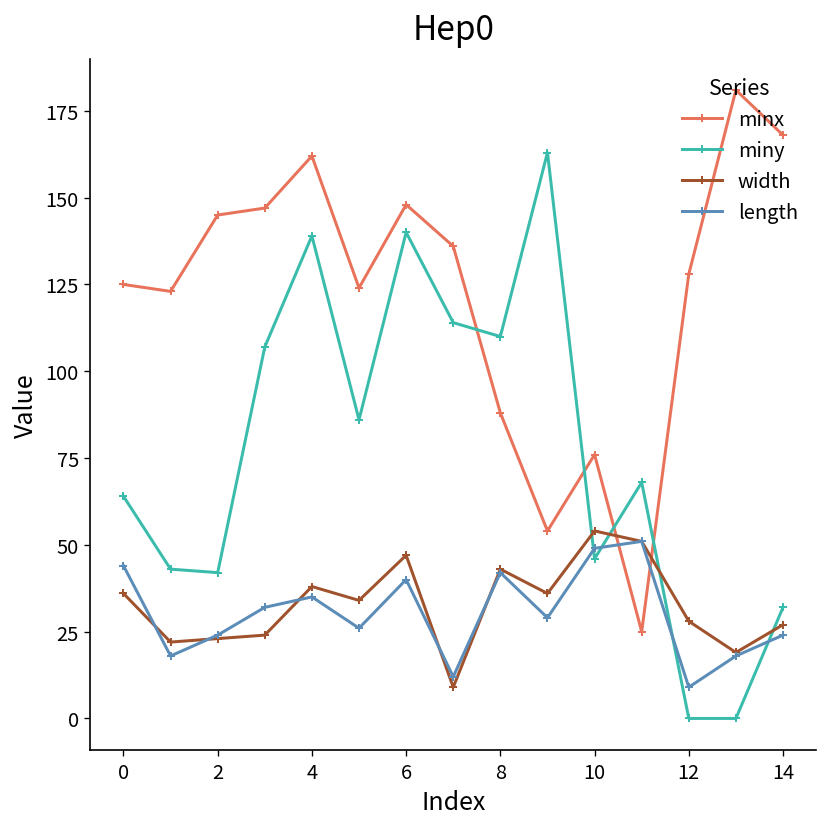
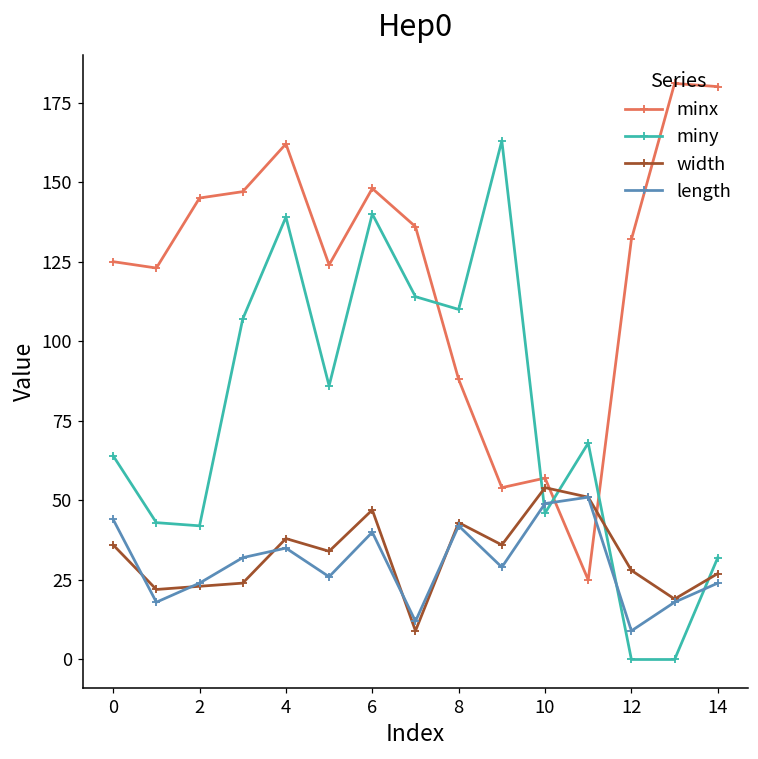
minx, 10: 76 -> 57
minx, 12: 128 -> 132
minx, 14: 168 -> 180
